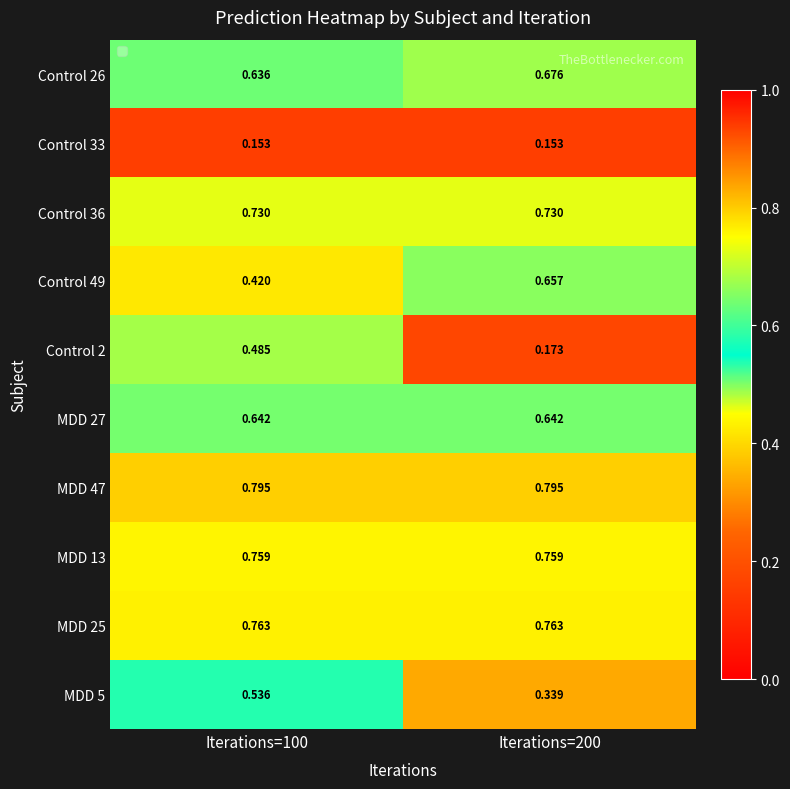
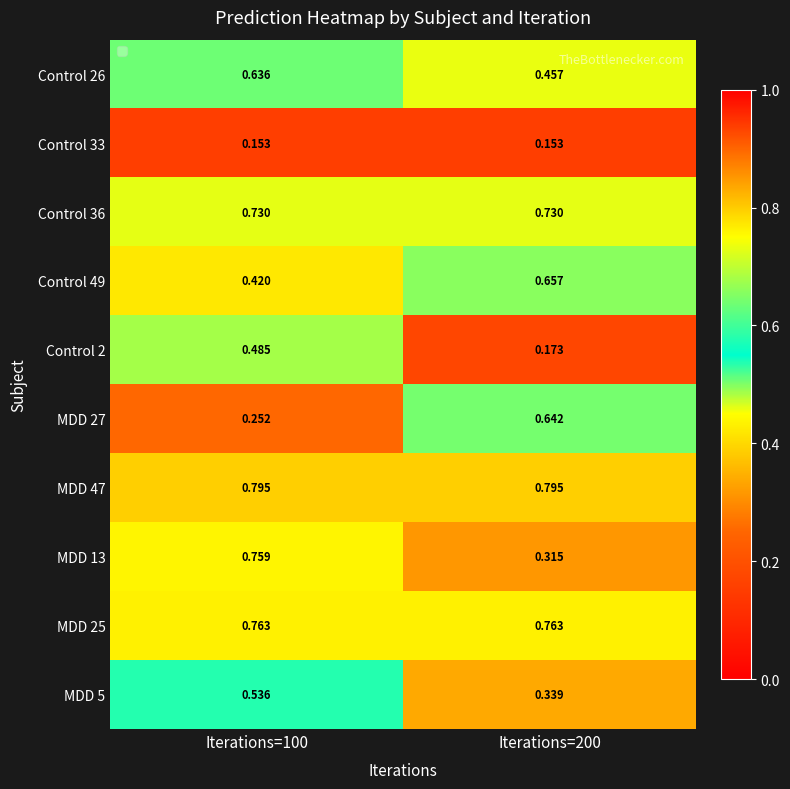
Control 26, Iterations=200: 0.676 -> 0.457
MDD 27, Iterations=100: 0.642 -> 0.252
MDD 13, Iterations=200: 0.759 -> 0.315
